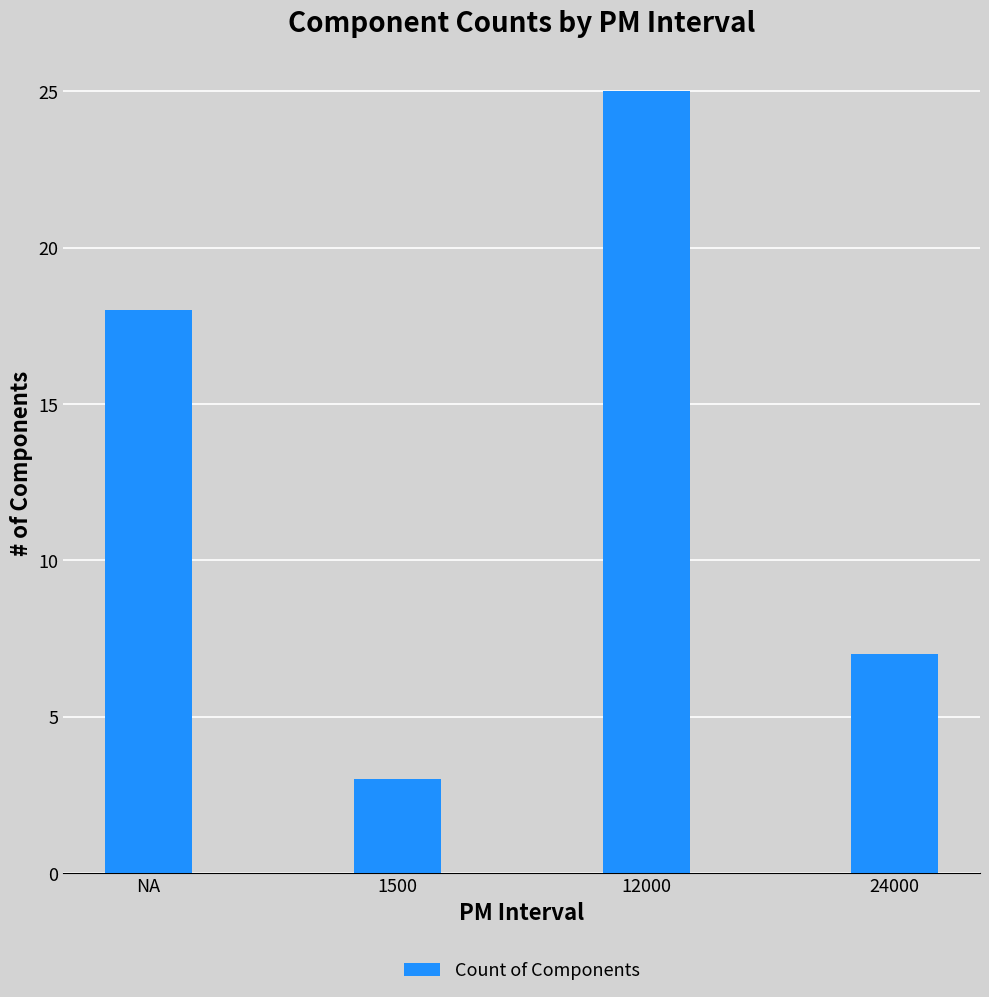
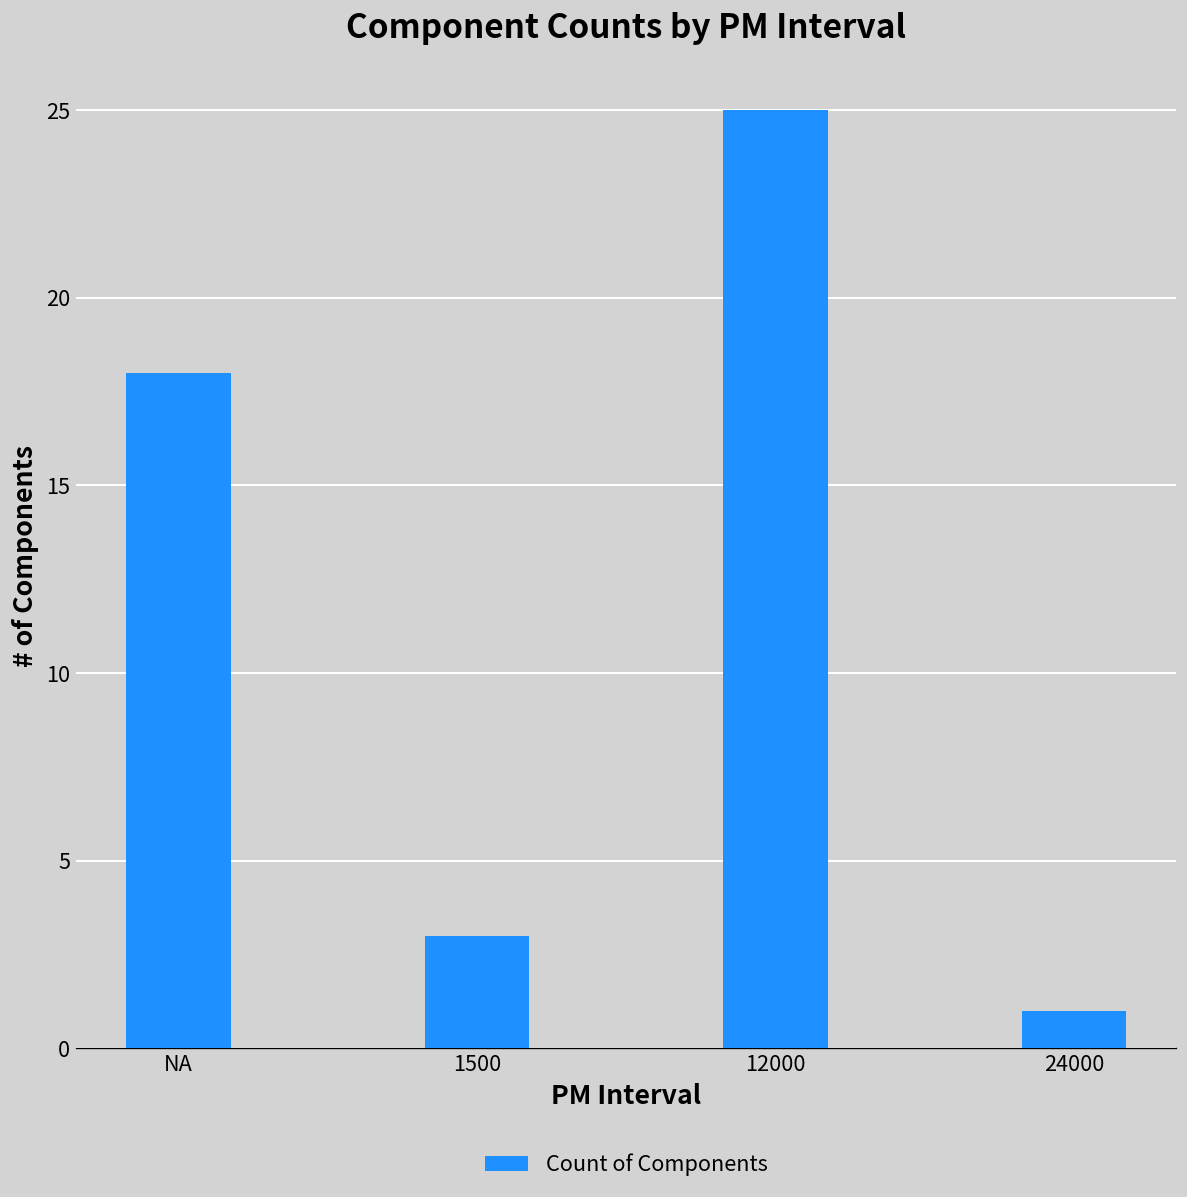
24000: 7 -> 1
